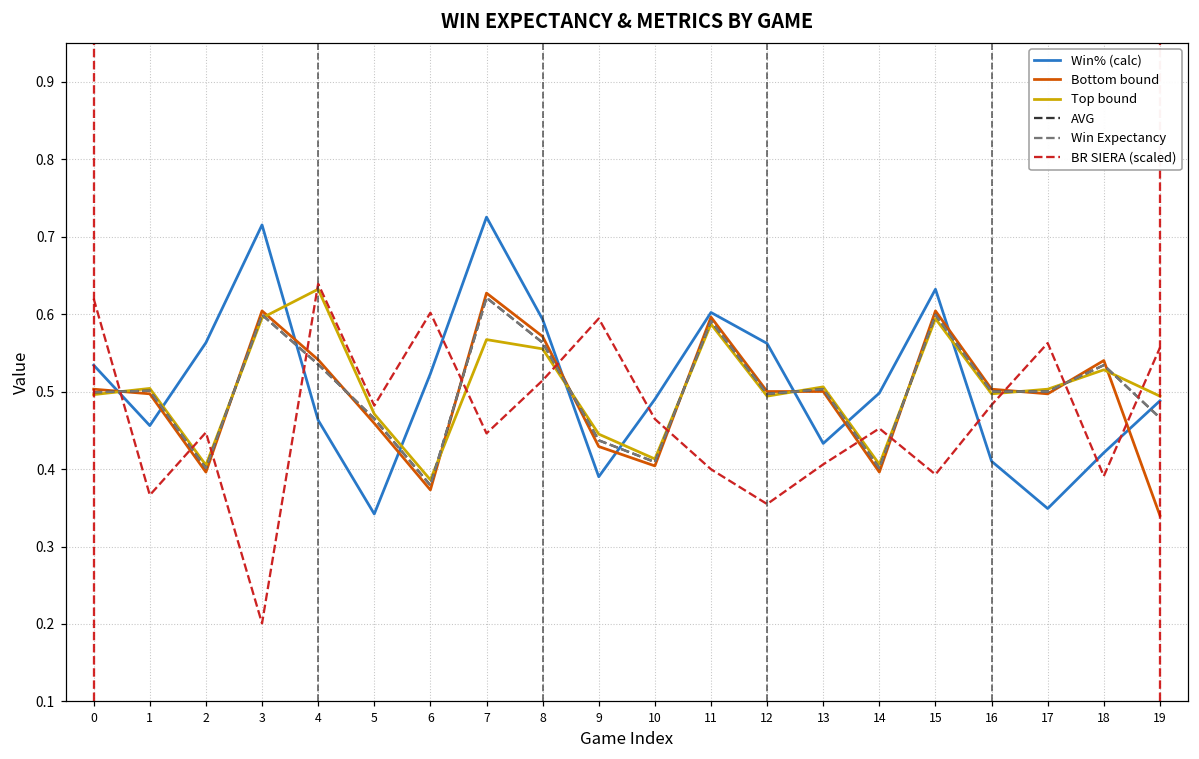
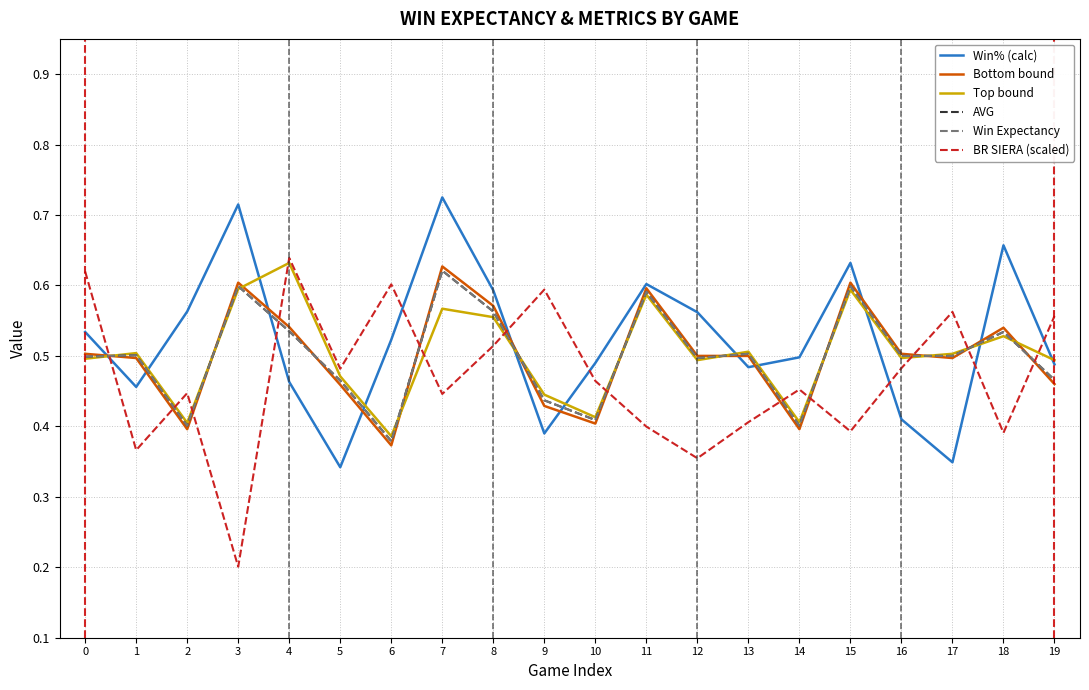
Win% (calc), 13: 0.43 -> 0.48
Win% (calc), 18: 0.42 -> 0.66
Bottom bound, 19: 0.34 -> 0.46
